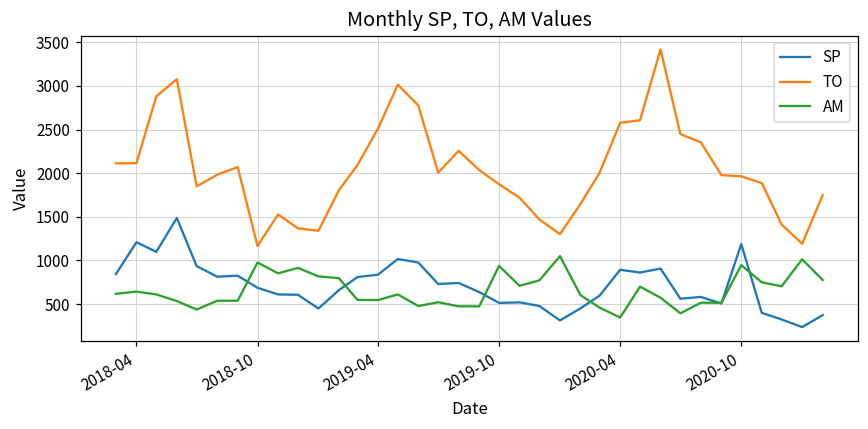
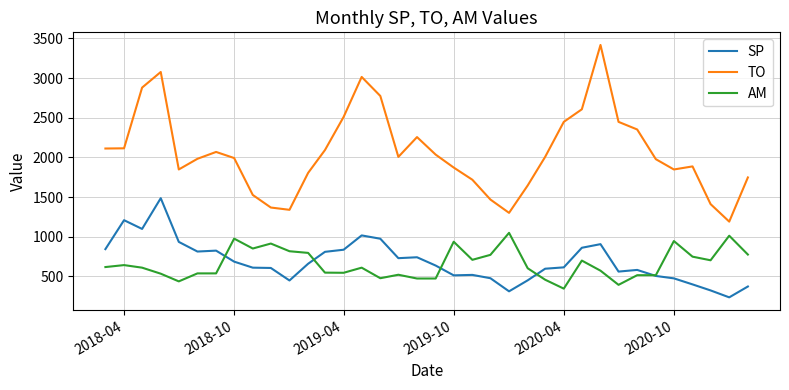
TO, 2018-10: 1200 -> 2000
SP, 2020-04: 900 -> 600
TO, 2020-04: 2600 -> 2400
SP, 2020-10: 1200 -> 500
TO, 2020-10: 2000 -> 1800
